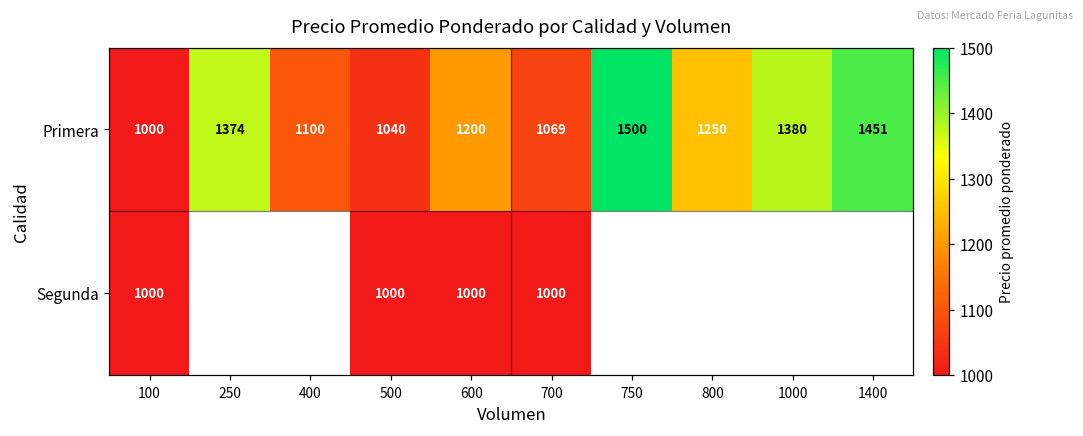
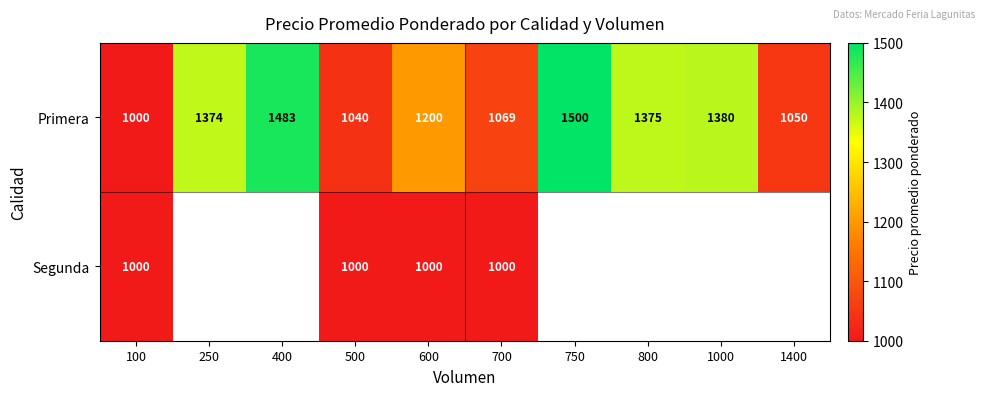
Primera, 400: 1100 -> 1483
Primera, 800: 1250 -> 1375
Primera, 1400: 1451 -> 1050
